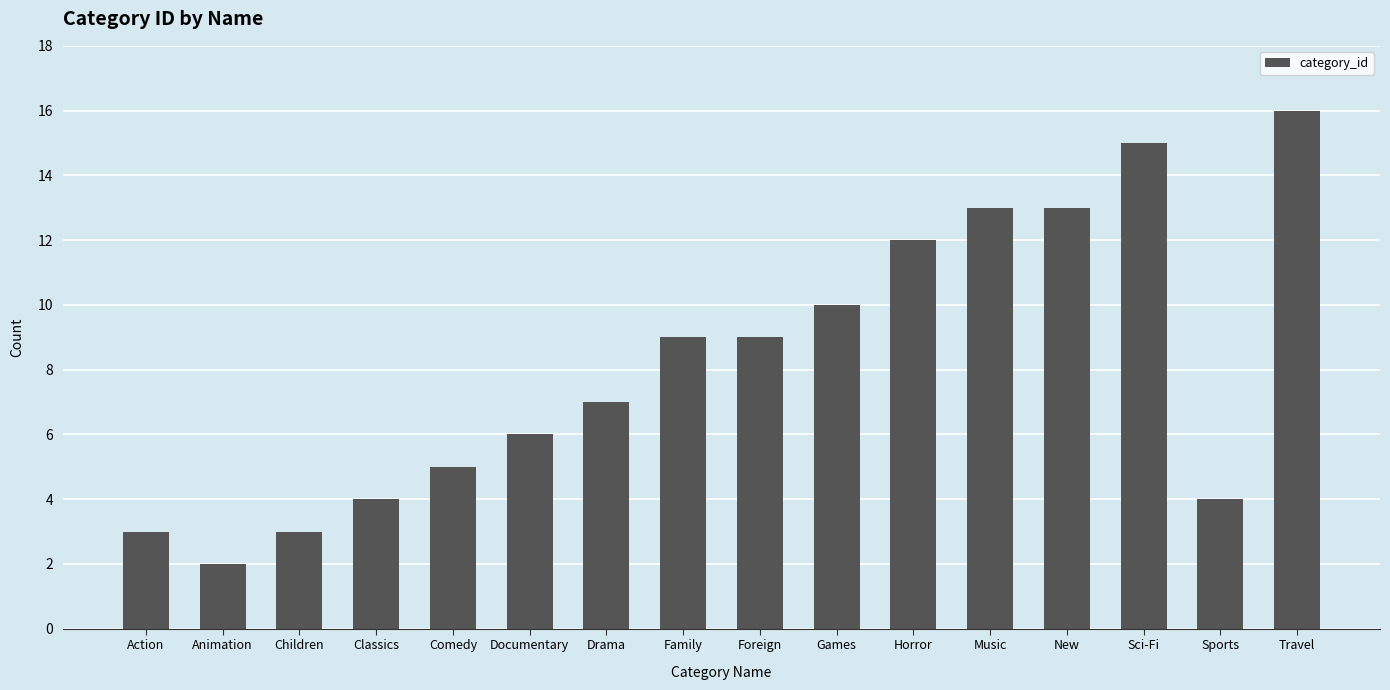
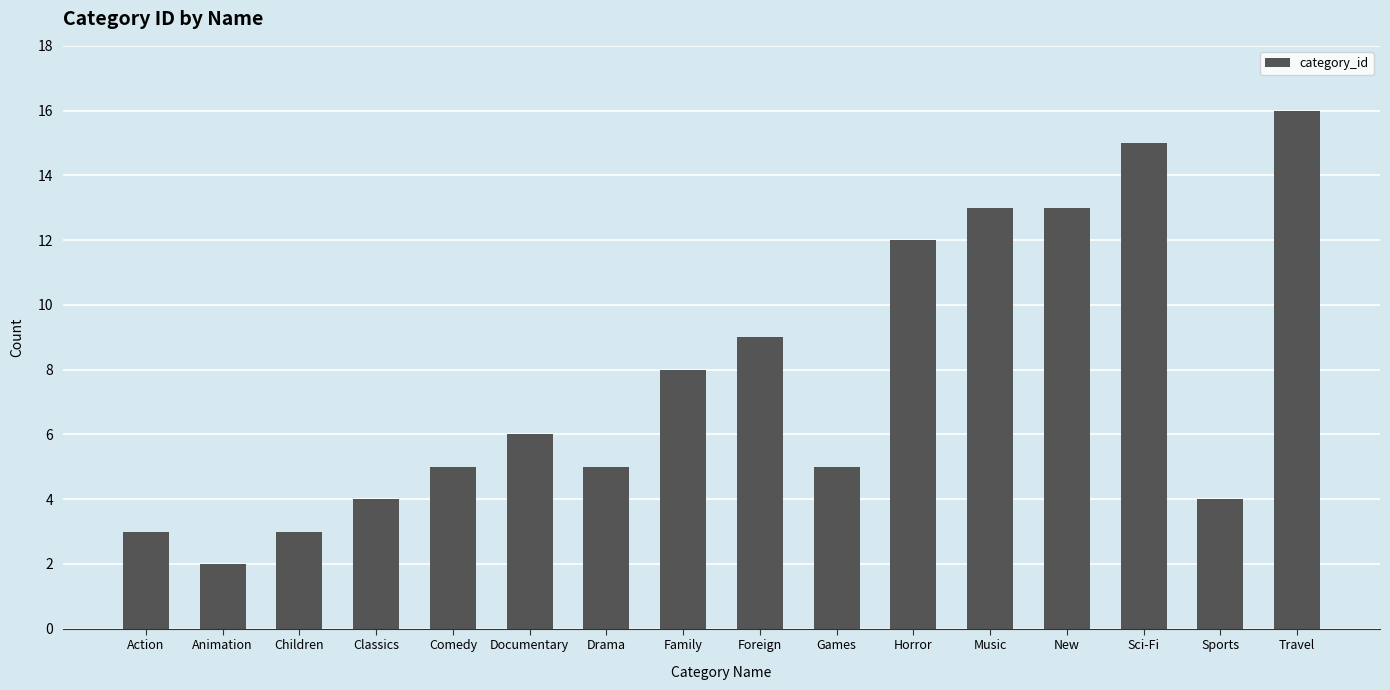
Drama: 7 -> 5
Family: 9 -> 8
Games: 10 -> 5
